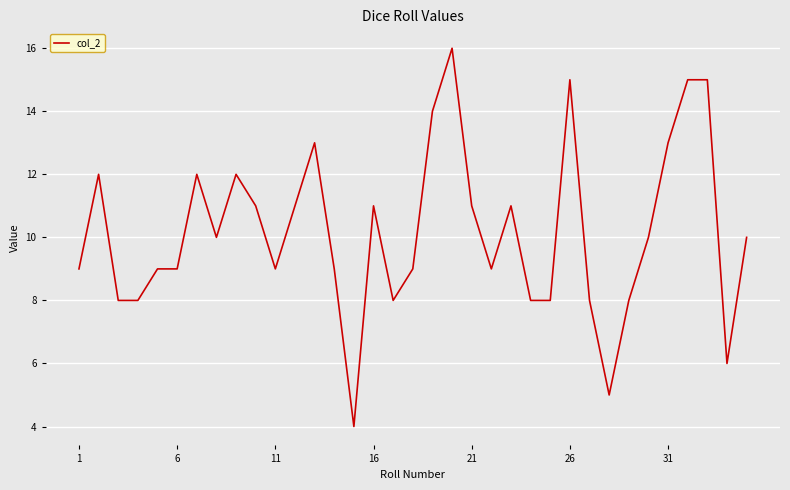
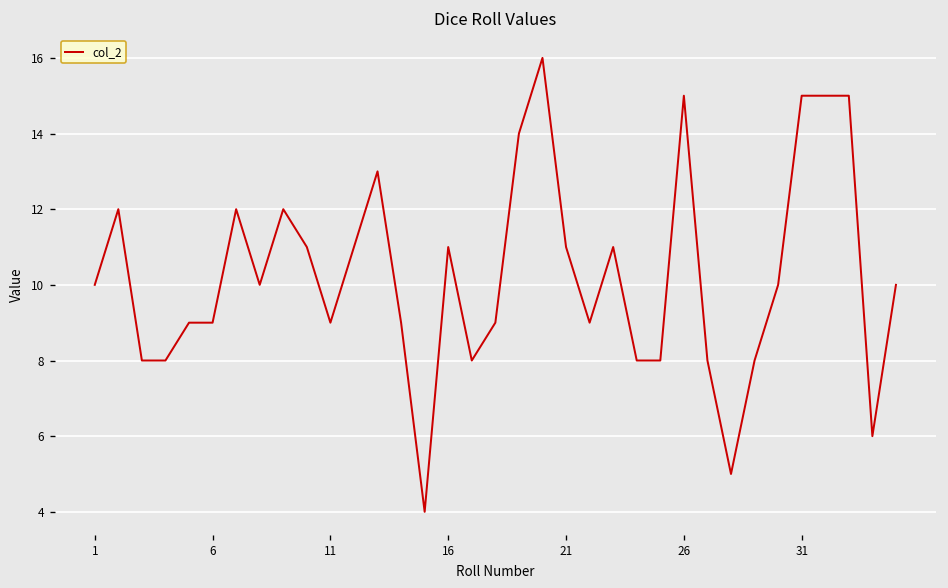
1: 9 -> 10
31: 13 -> 15
